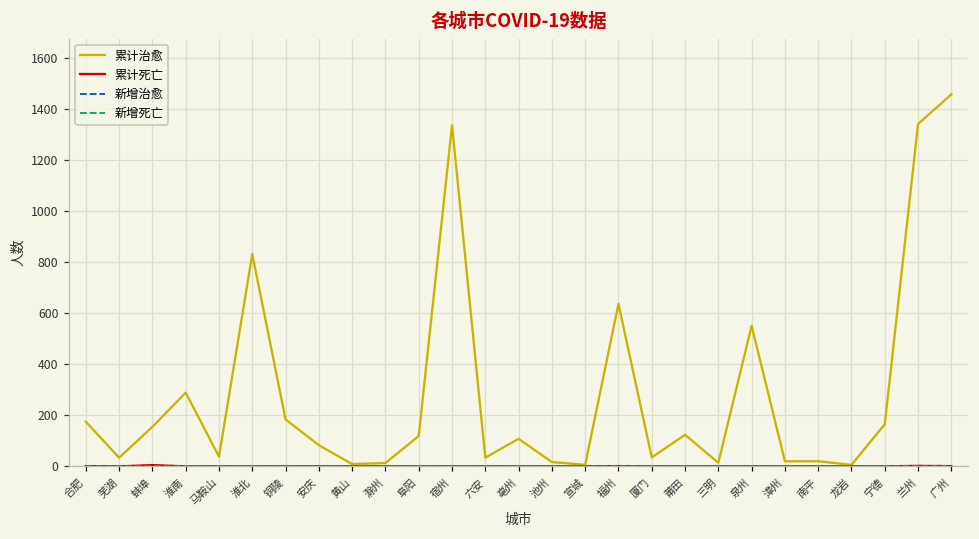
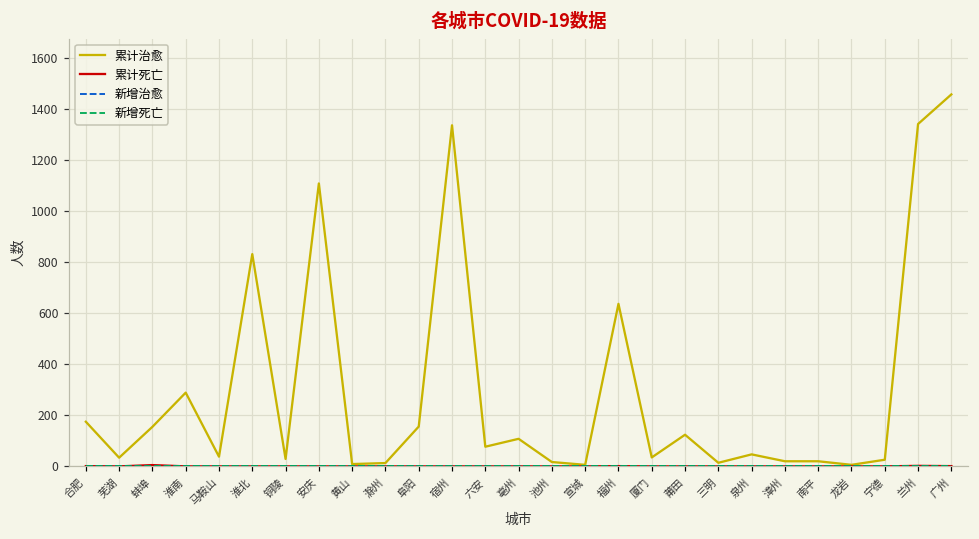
累计治愈, 铜陵: 180 -> 30
累计治愈, 安庆: 80 -> 1110
累计治愈, 阜阳: 120 -> 160
累计治愈, 六安: 30 -> 80
累计治愈, 泉州: 550 -> 50
累计治愈, 宁德: 170 -> 30
